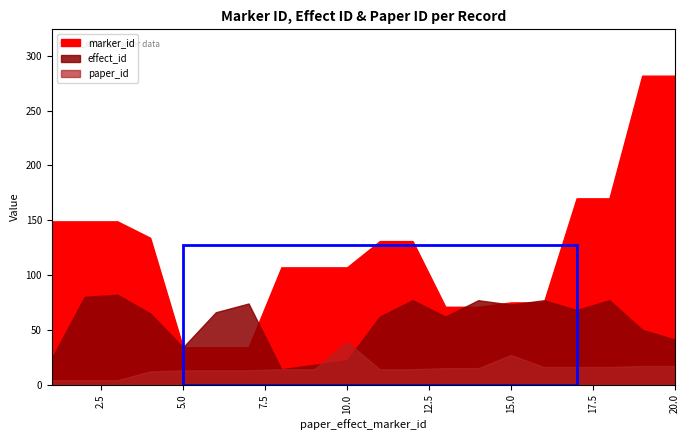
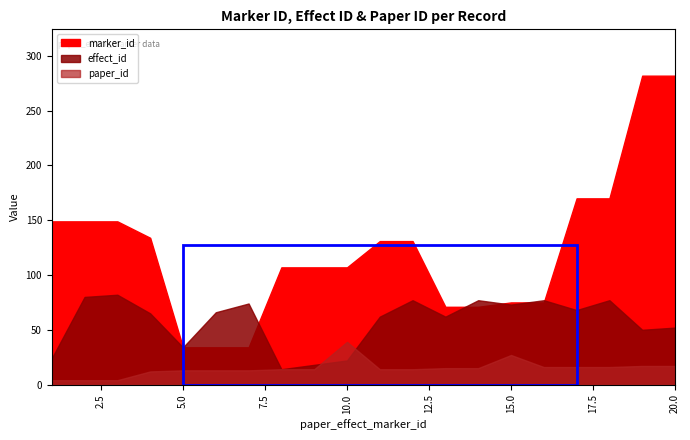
effect_id, 20.0: 41 -> 52
